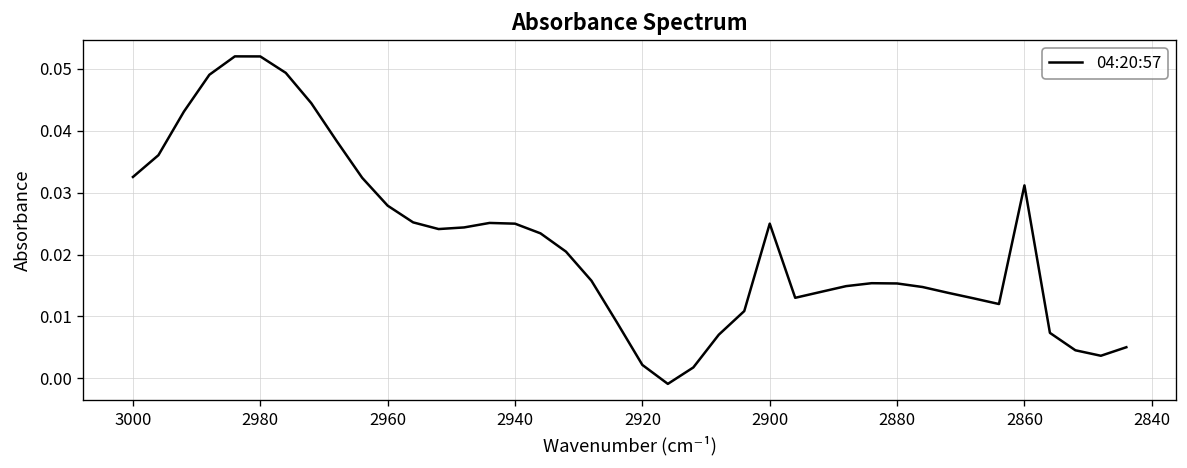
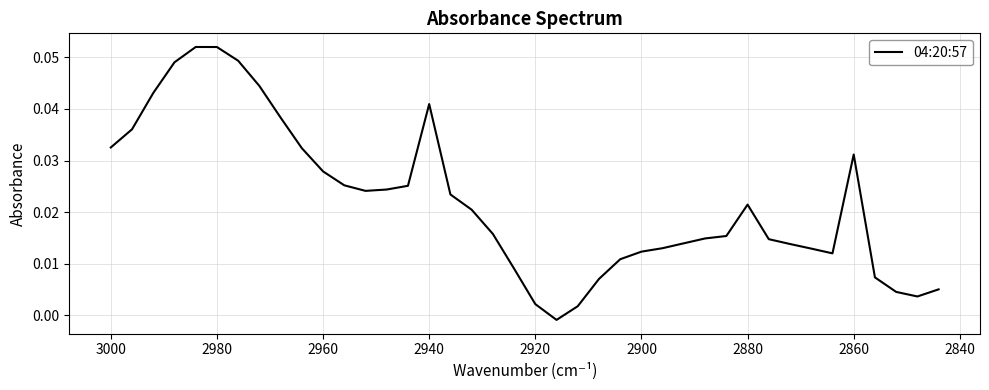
2940: 0.025 -> 0.041
2900: 0.025 -> 0.012
2880: 0.015 -> 0.021
